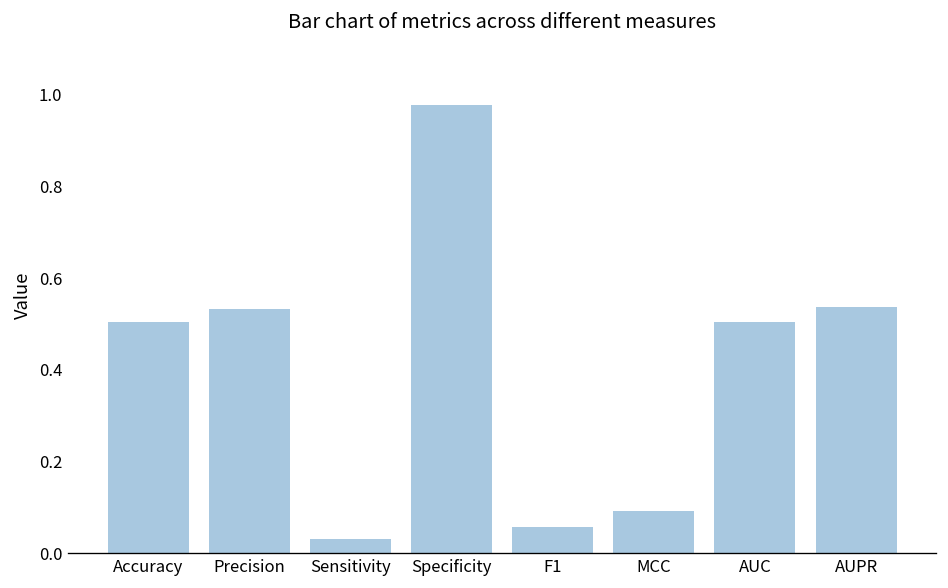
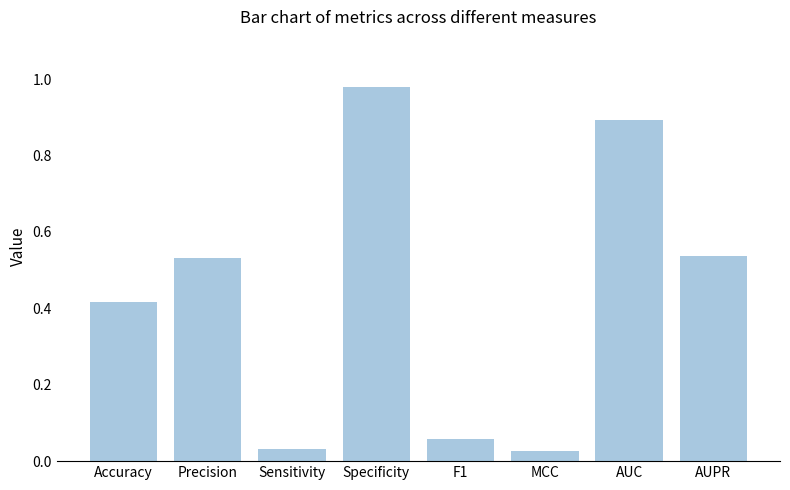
Accuracy: 0.50 -> 0.42
MCC: 0.09 -> 0.03
AUC: 0.50 -> 0.89
